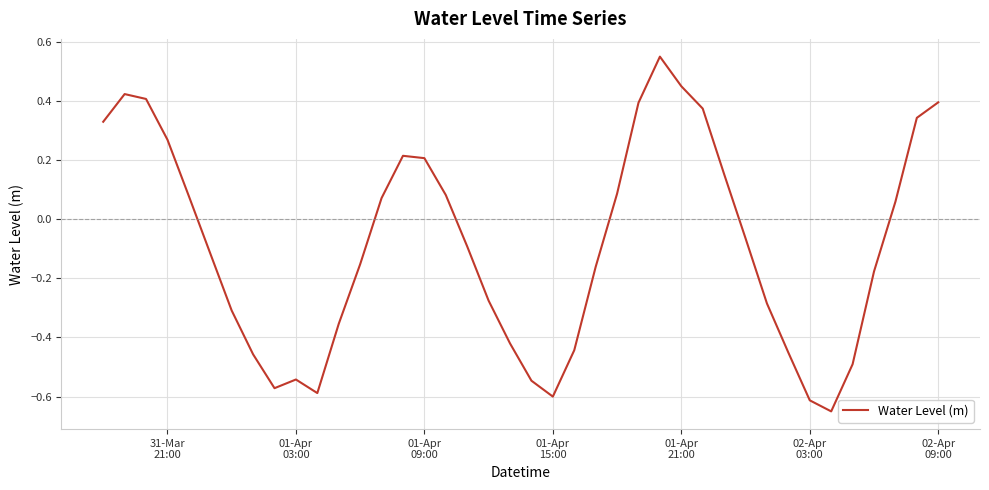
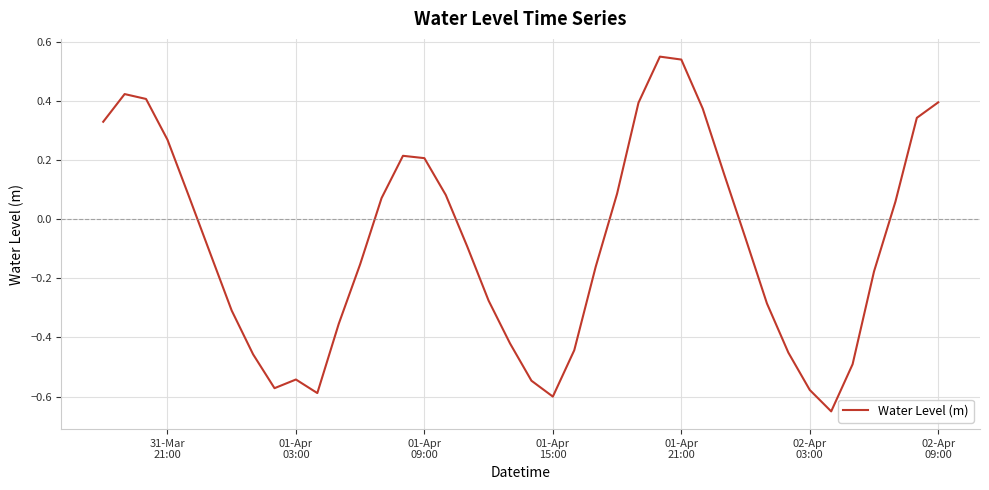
01-Apr 21:00: 0.45 -> 0.54
02-Apr 03:00: -0.61 -> -0.58
